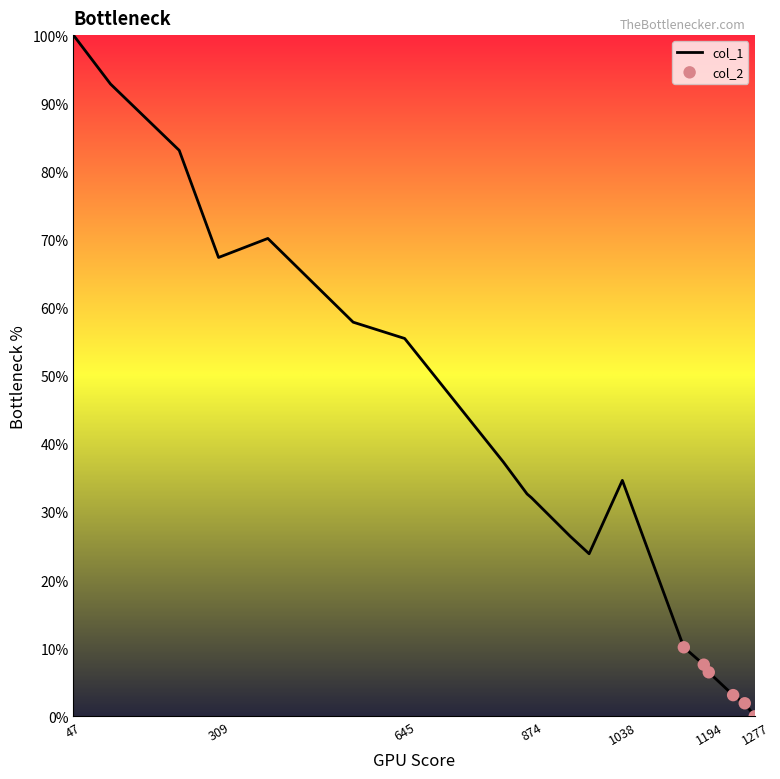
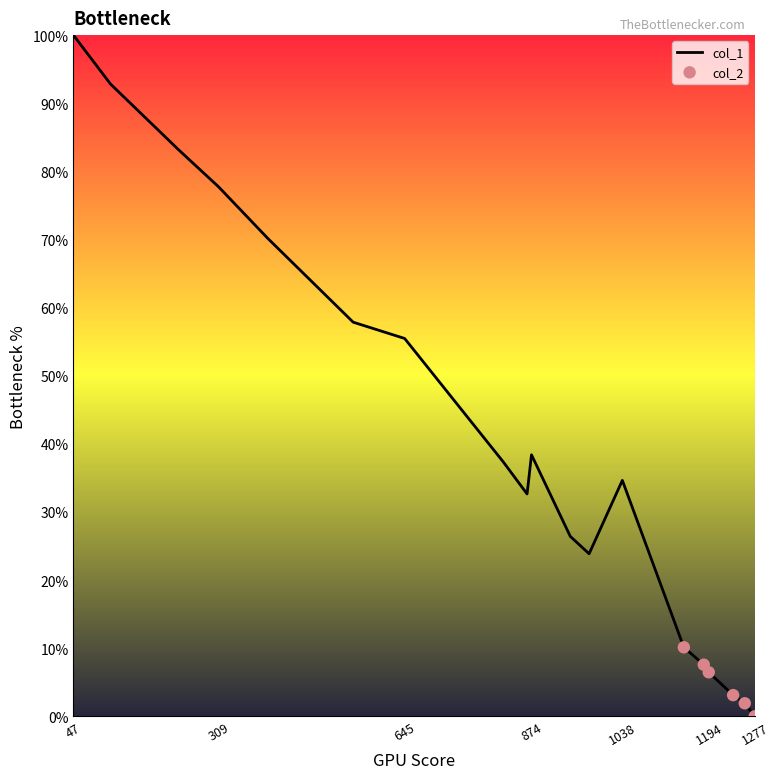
col_1, 309: 67% -> 78%
col_1, 874: 32% -> 38%
